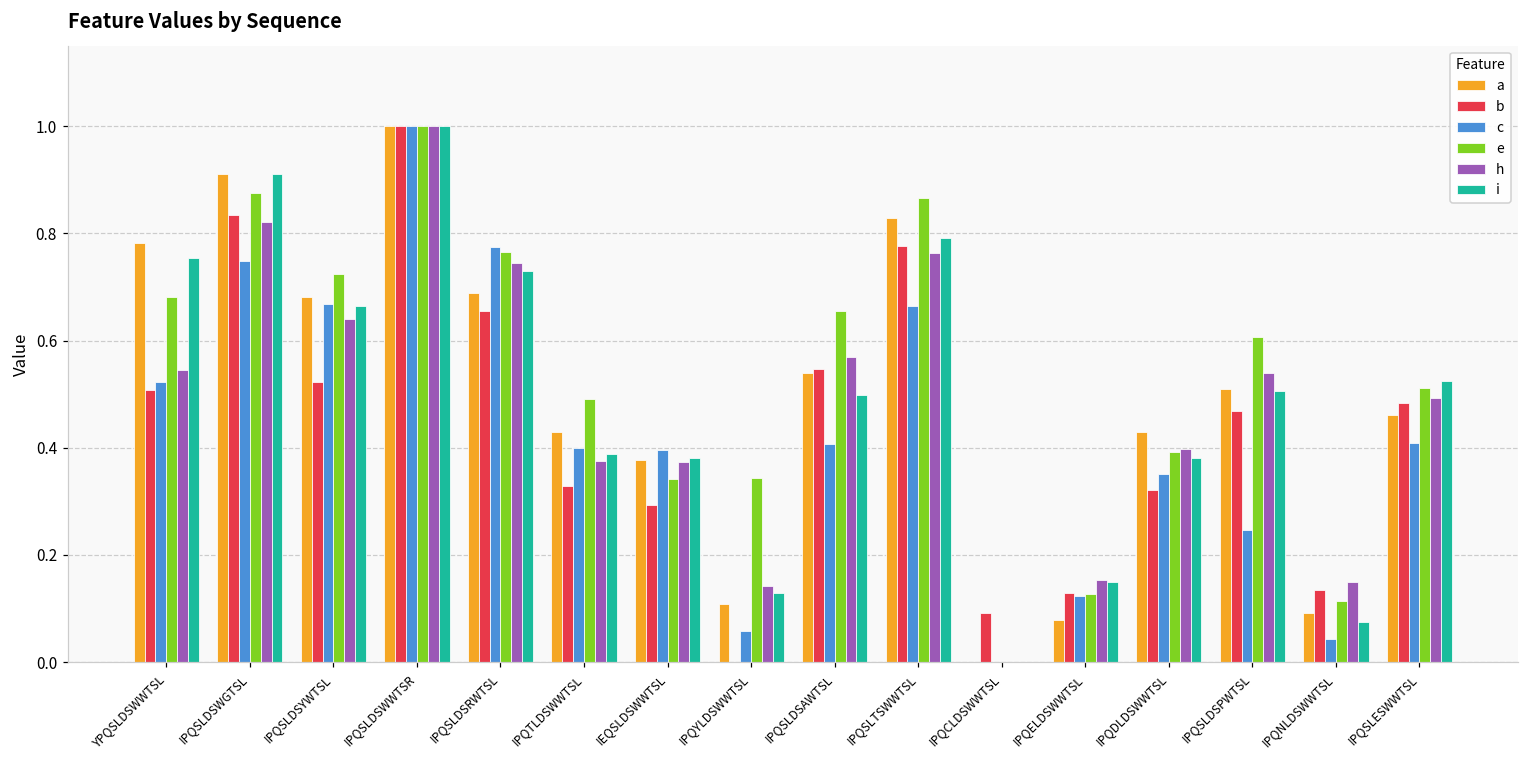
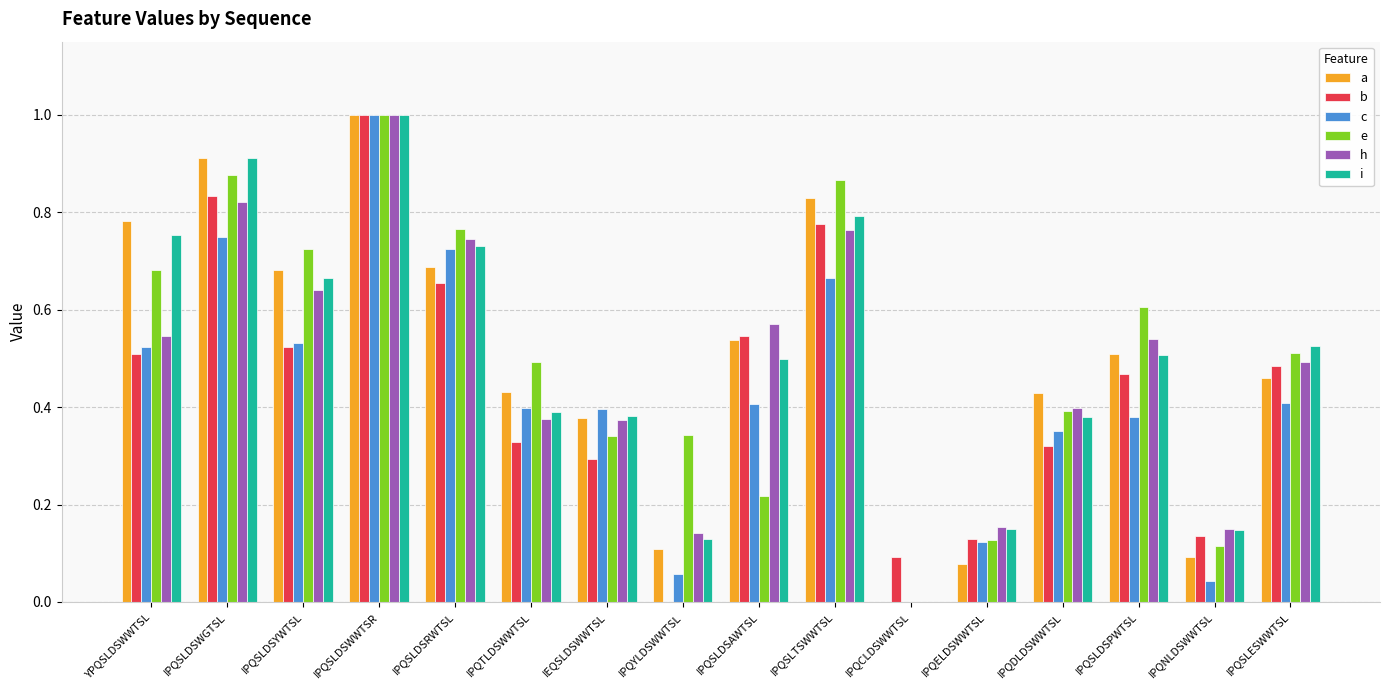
c, IPQSLDSYWTSL: 0.67 -> 0.53
c, IPQSLDSRWTSL: 0.77 -> 0.72
e, IPQSLDSAWTSL: 0.66 -> 0.22
c, IPQSLDSPWTSL: 0.25 -> 0.38
i, IPQNLDSWWTSL: 0.08 -> 0.15
